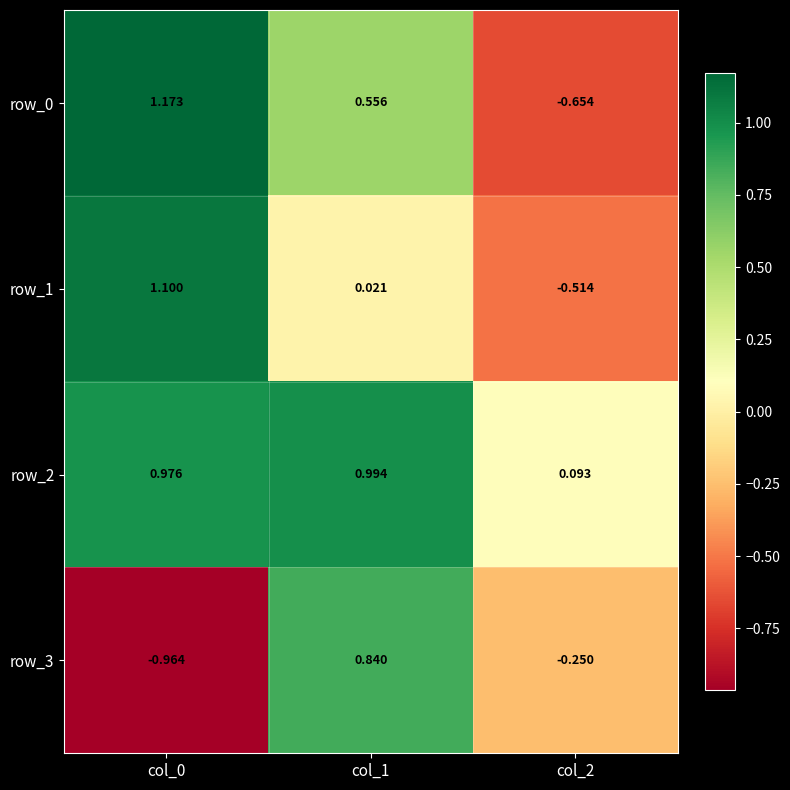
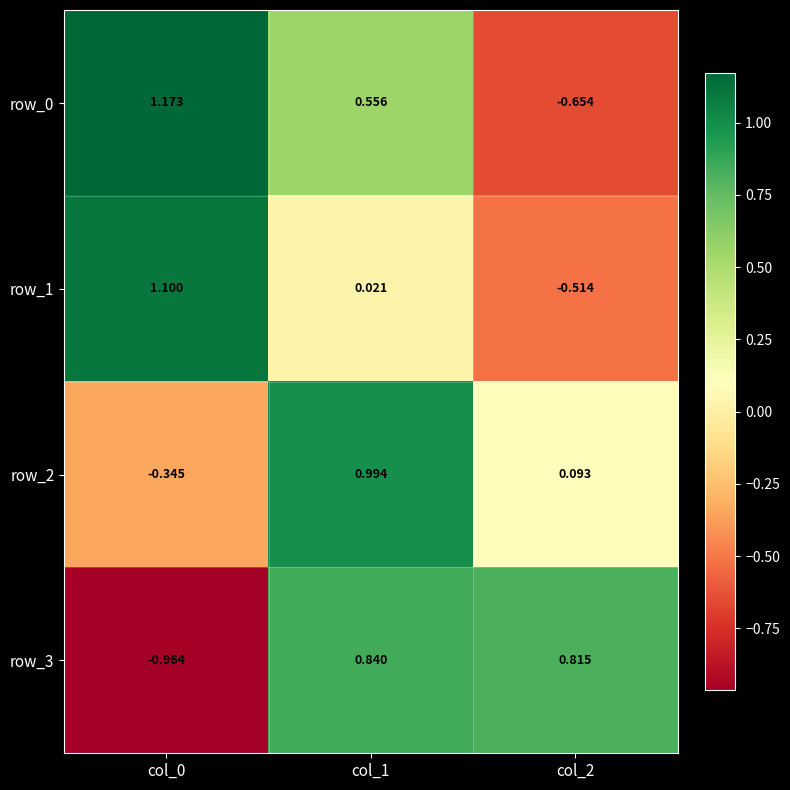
row_2, col_0: 0.976 -> -0.345
row_3, col_2: -0.250 -> 0.815
